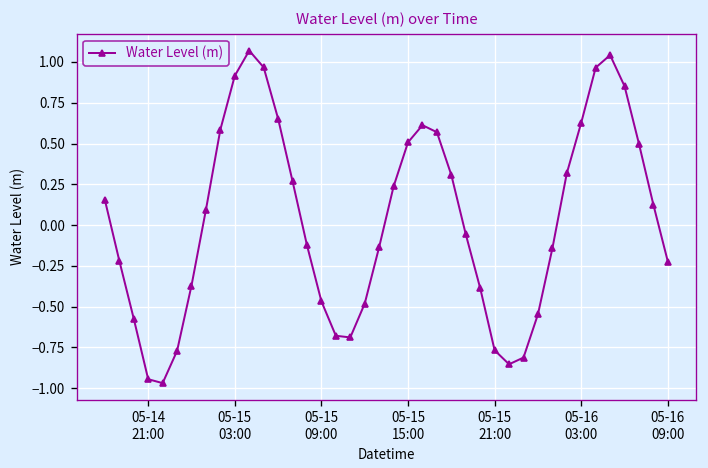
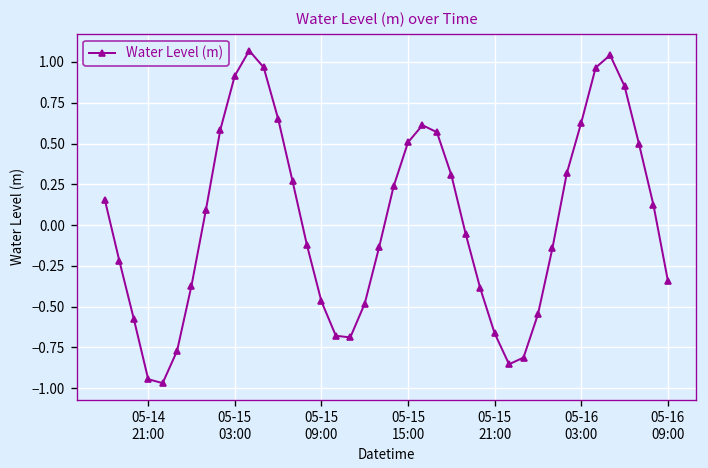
05-15 21:00: -0.77 -> -0.66
05-16 09:00: -0.22 -> -0.34
